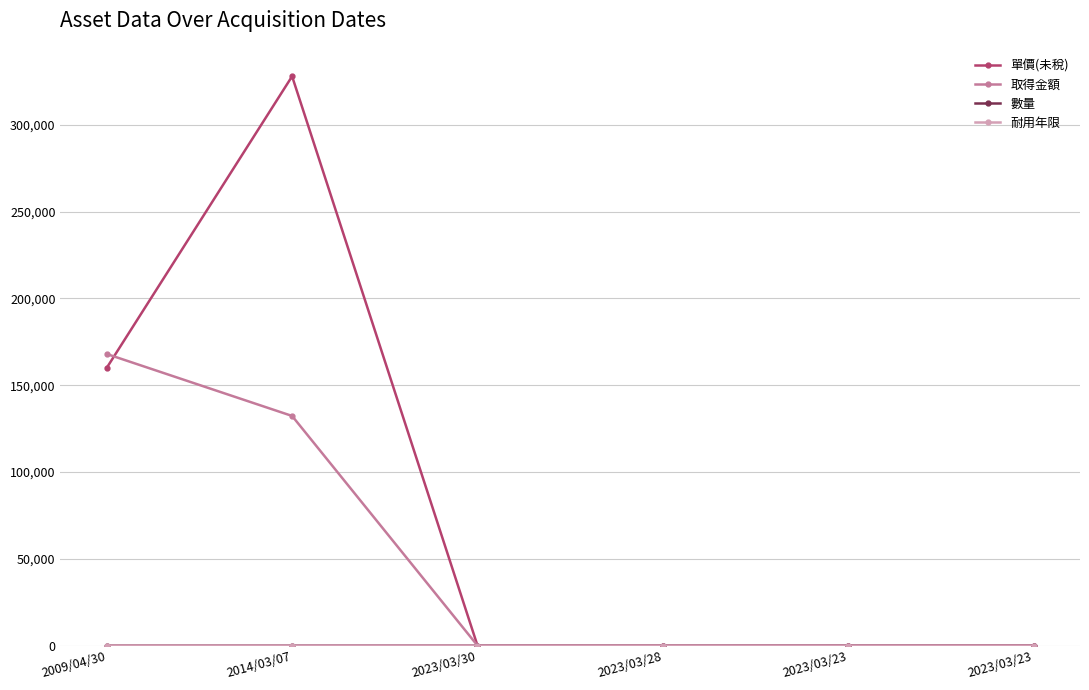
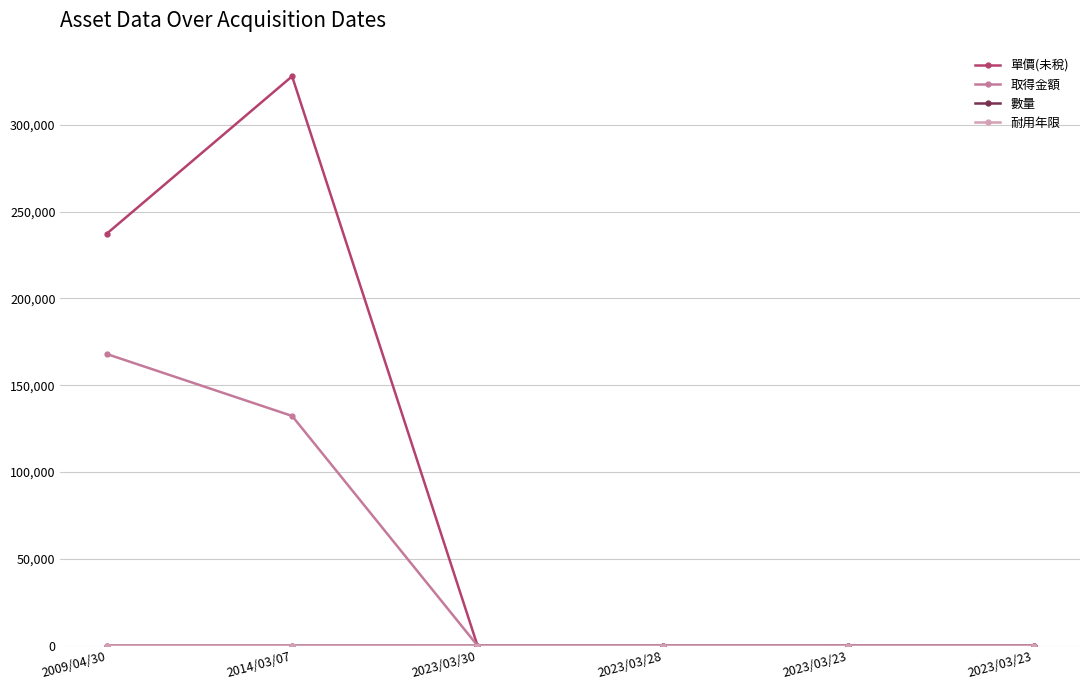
單價(未稅), 2009/04/30: 160,000 -> 237,000
